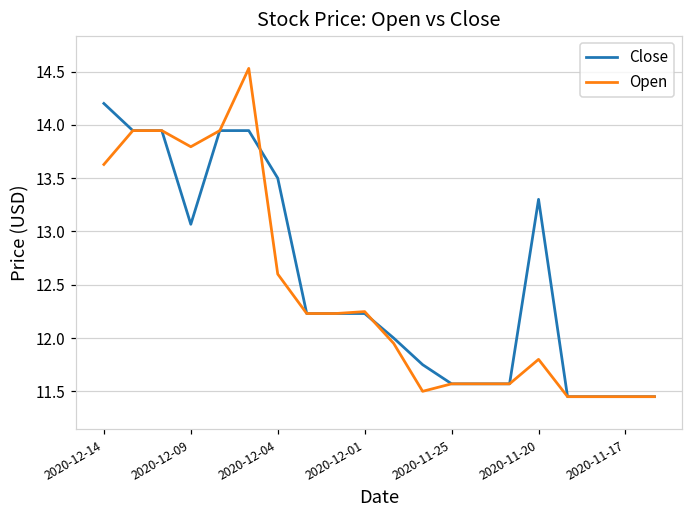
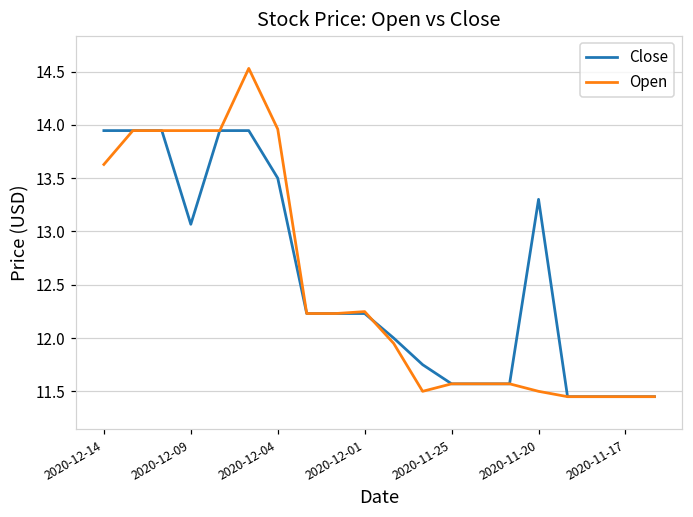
Close, 2020-12-14: 14.2 -> 13.9
Open, 2020-12-09: 13.8 -> 13.9
Open, 2020-12-04: 12.6 -> 14.0
Open, 2020-11-20: 11.8 -> 11.5
